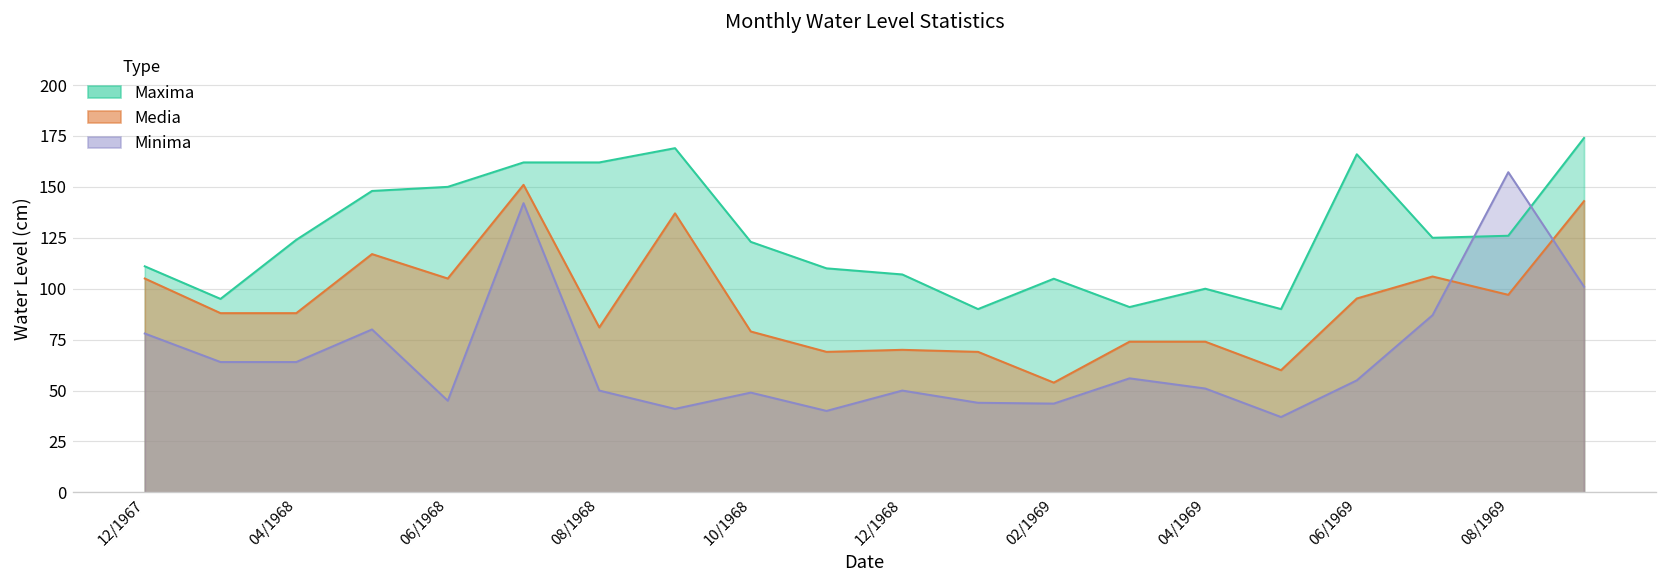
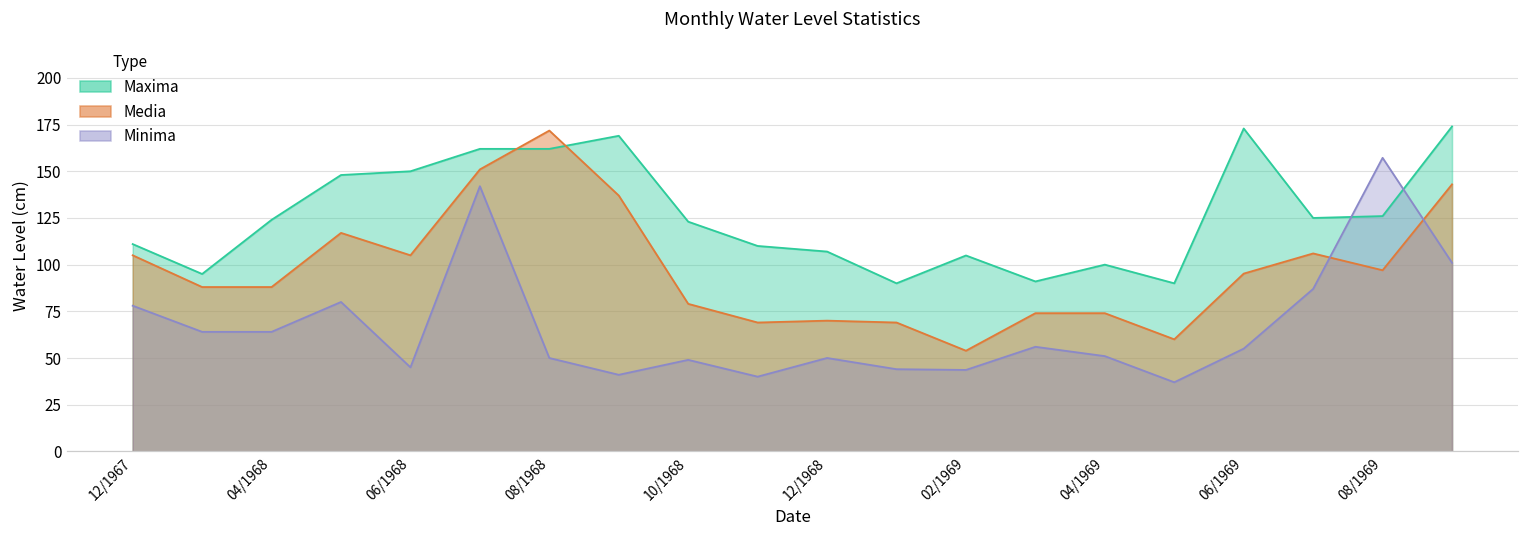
Media, 08/1968: 81 -> 172
Maxima, 06/1969: 166 -> 173
